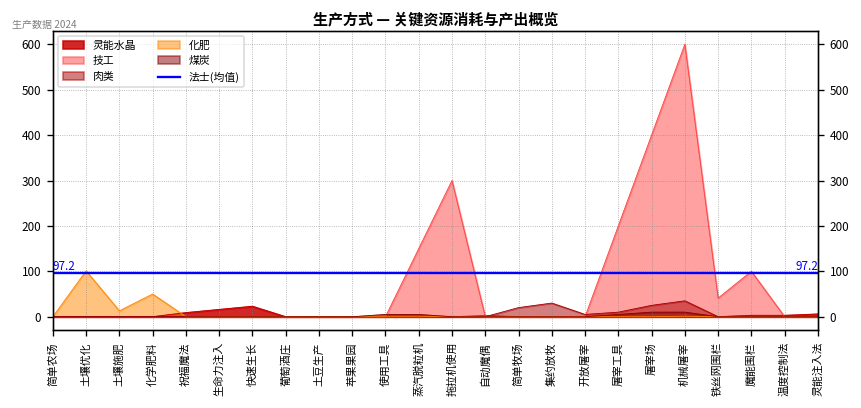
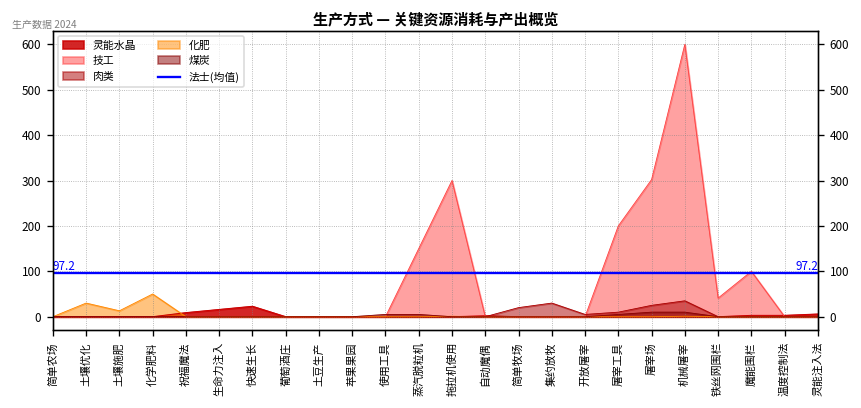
化肥, 土壤优化: 100 -> 30
技工, 屠宰场: 400 -> 300
